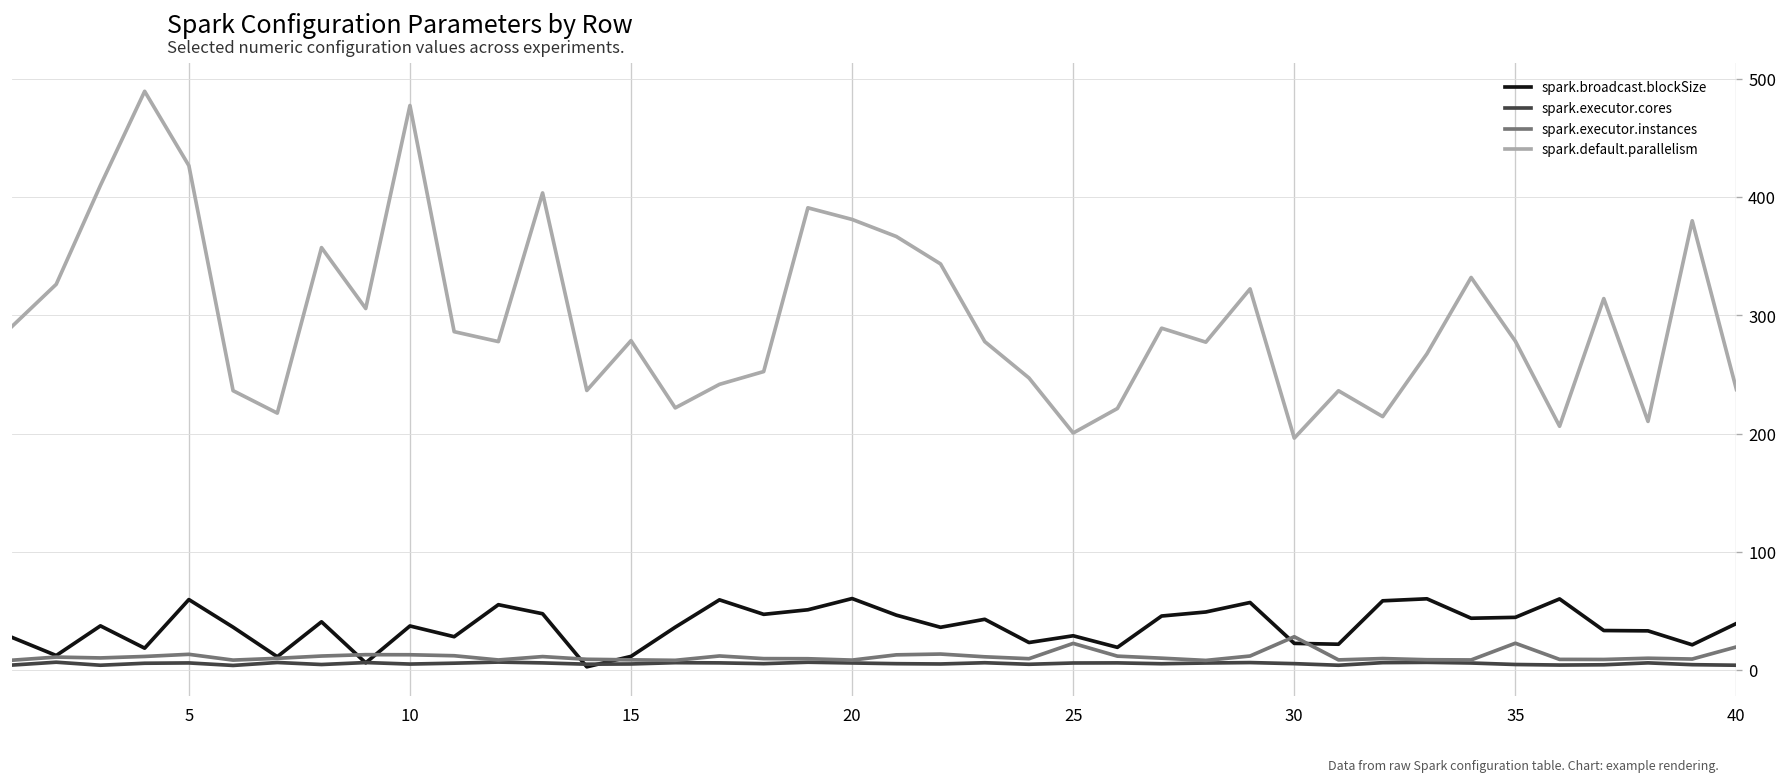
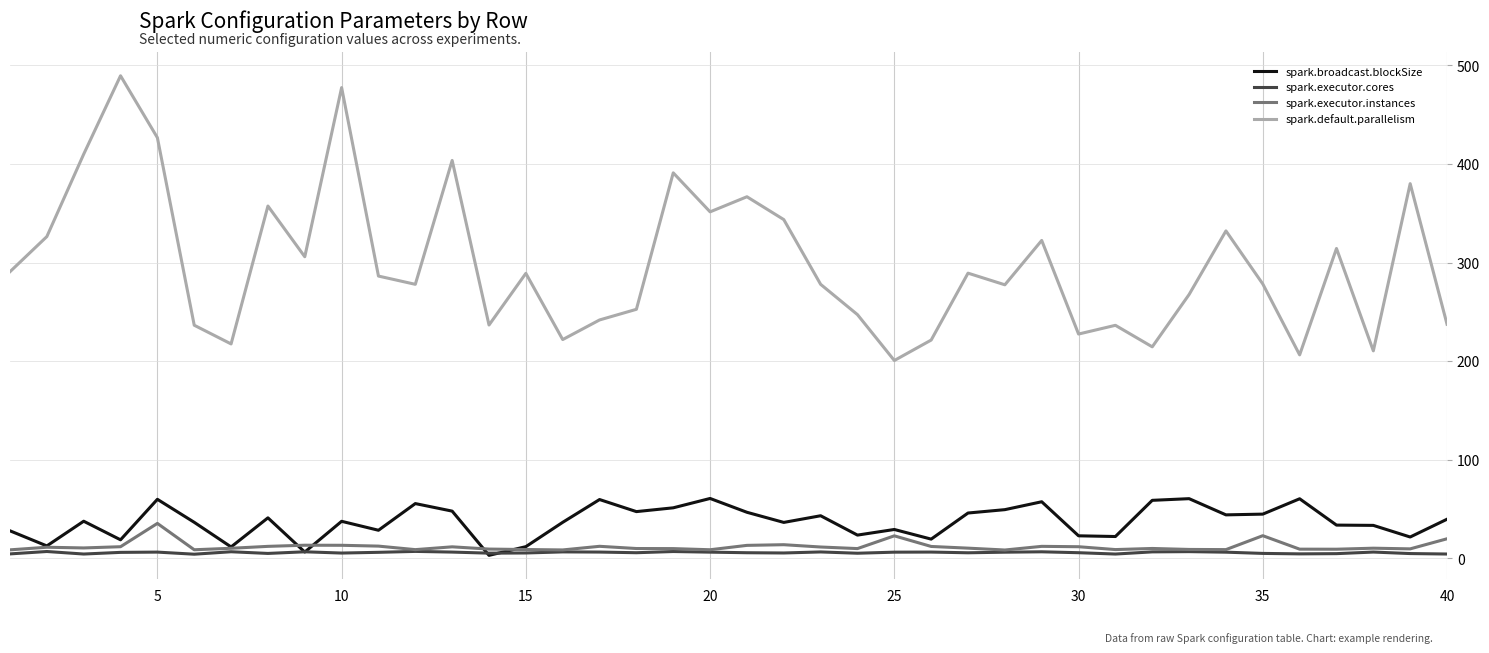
spark.executor.instances, 5: 10 -> 40
spark.default.parallelism, 15: 280 -> 290
spark.default.parallelism, 20: 380 -> 350
spark.executor.instances, 30: 30 -> 10
spark.default.parallelism, 30: 200 -> 230
